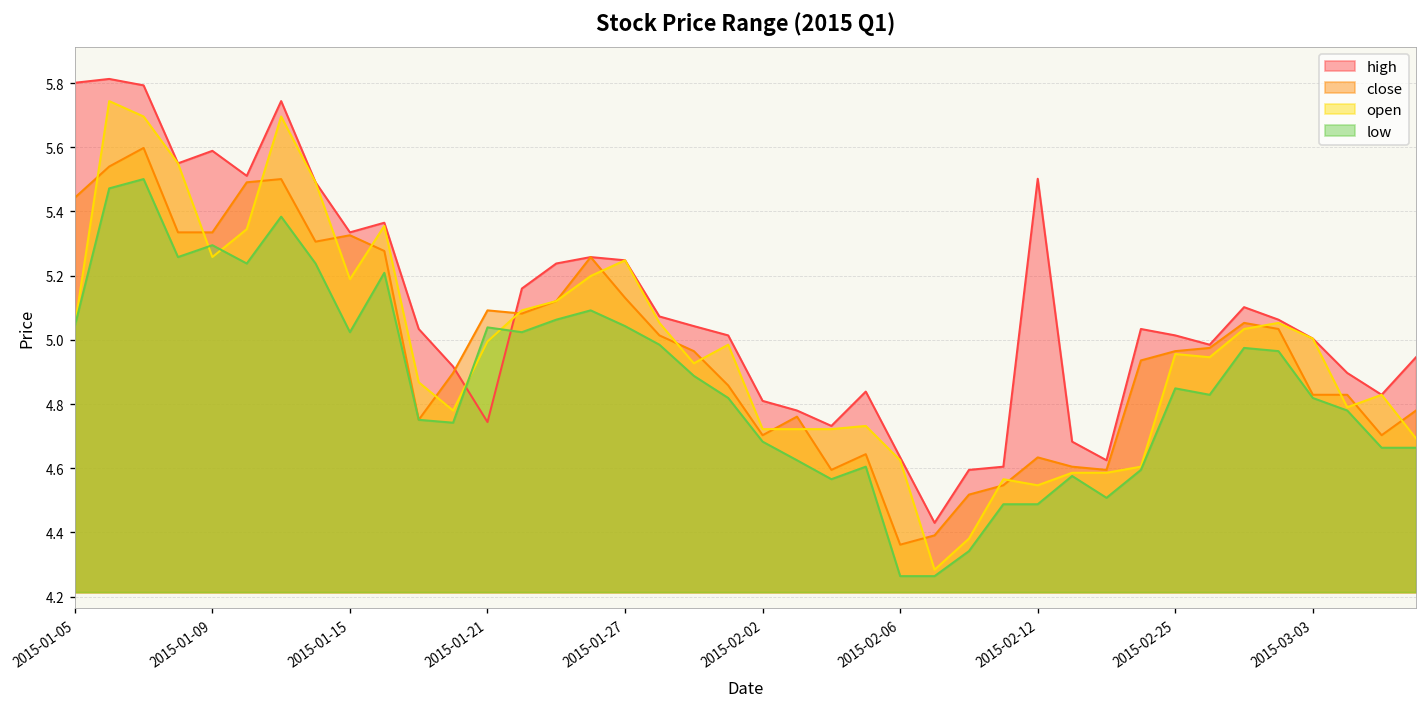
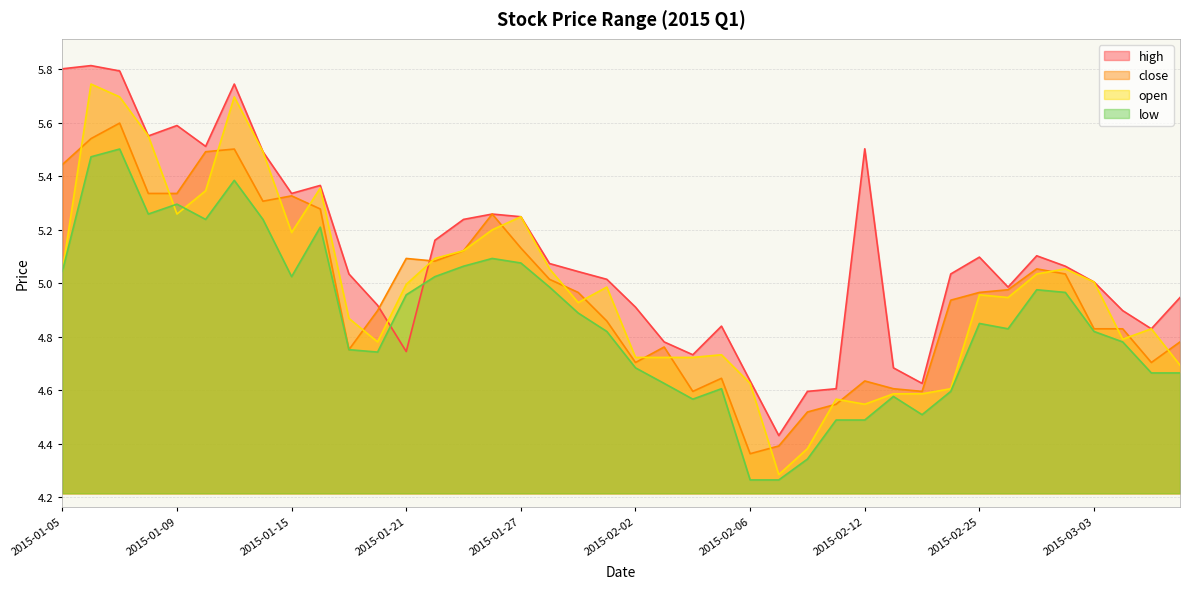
low, 2015-01-21: 5.04 -> 4.96
low, 2015-01-27: 5.04 -> 5.08
high, 2015-02-02: 4.81 -> 4.91
high, 2015-02-25: 5.01 -> 5.10
